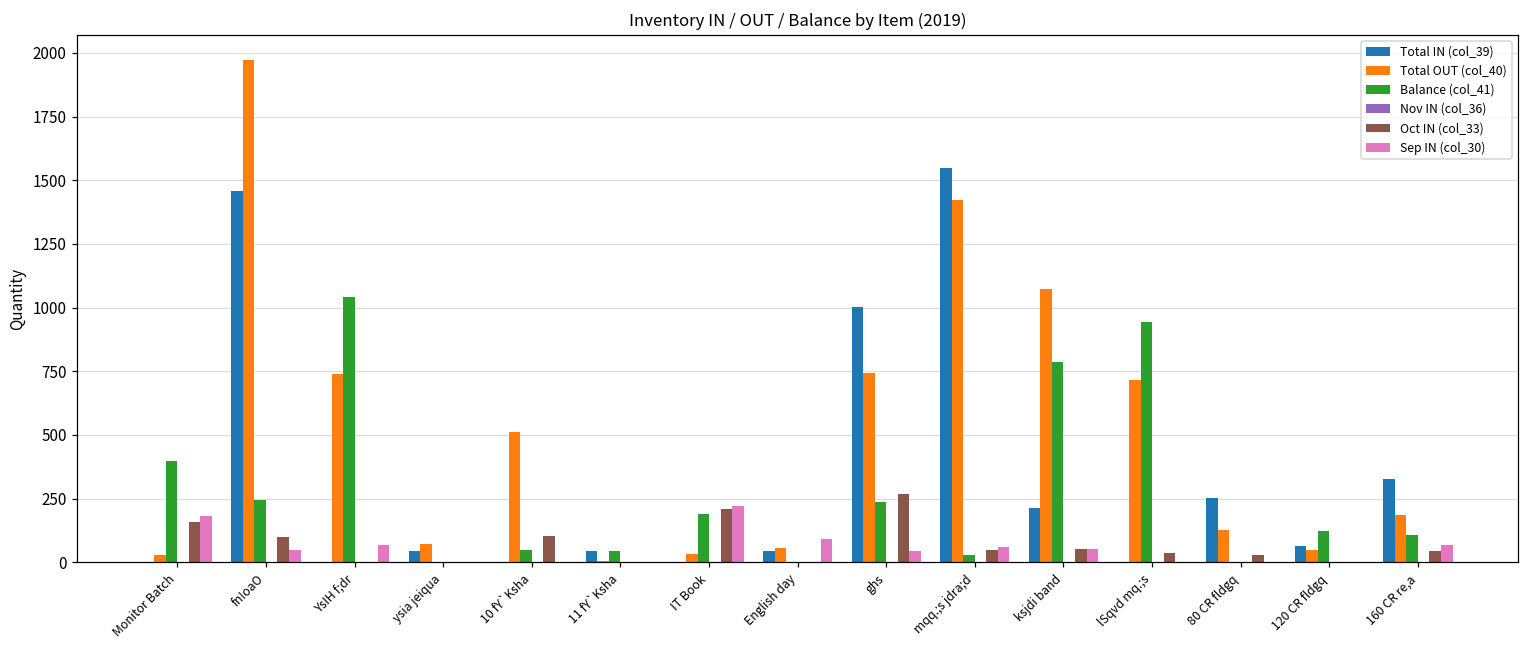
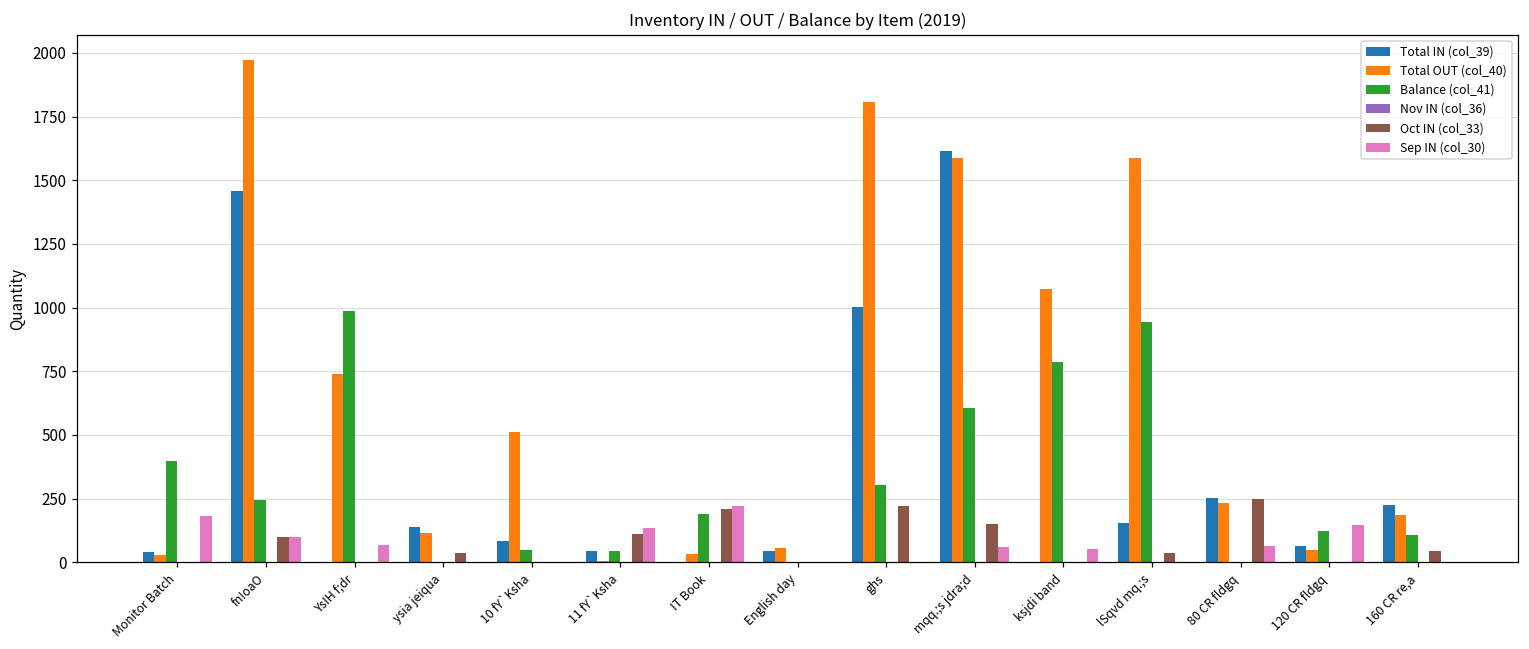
Total IN (col_39), Monitor Batch: 0 -> 40
Oct IN (col_33), Monitor Batch: 160 -> 0
Sep IN (col_30), fn!oaO: 50 -> 100
Balance (col_41), YsIH f;dr: 1040 -> 990
Total IN (col_39), ysia jeiqua: 50 -> 140
Total OUT (col_40), ysia jeiqua: 70 -> 110
Oct IN (col_33), ysia jeiqua: 0 -> 40
Total IN (col_39), 10 fY`Ksha: 0 -> 80
Oct IN (col_33), 10 fY`Ksha: 100 -> 0
Oct IN (col_33), 11 fY`Ksha: 0 -> 110
Sep IN (col_30), 11 fY`Ksha: 0 -> 130
Sep IN (col_30), English day: 90 -> 0
Total OUT (col_40), ghs: 740 -> 1810
Balance (col_41), ghs: 240 -> 300
Oct IN (col_33), ghs: 270 -> 220
Sep IN (col_30), ghs: 40 -> 0
Total IN (col_39), mqq.;s jdra;d: 1550 -> 1610
Total OUT (col_40), mqq.;s jdra;d: 1420 -> 1590
Balance (col_41), mqq.;s jdra;d: 30 -> 610
Oct IN (col_33), mqq.;s jdra;d: 50 -> 150
Total IN (col_39), ksjdi band: 210 -> 0
Oct IN (col_33), ksjdi band: 50 -> 0
Total IN (col_39), lSqvd mq.;s: 0 -> 160
Total OUT (col_40), lSqvd mq.;s: 710 -> 1590
Total OUT (col_40), 80 CR fldgq: 130 -> 230
Oct IN (col_33), 80 CR fldgq: 30 -> 250
Sep IN (col_30), 80 CR fldgq: 0 -> 60
Sep IN (col_30), 120 CR fldgq: 0 -> 150
Total IN (col_39), 160 CR re,a: 330 -> 230
Sep IN (col_30), 160 CR re,a: 70 -> 0
